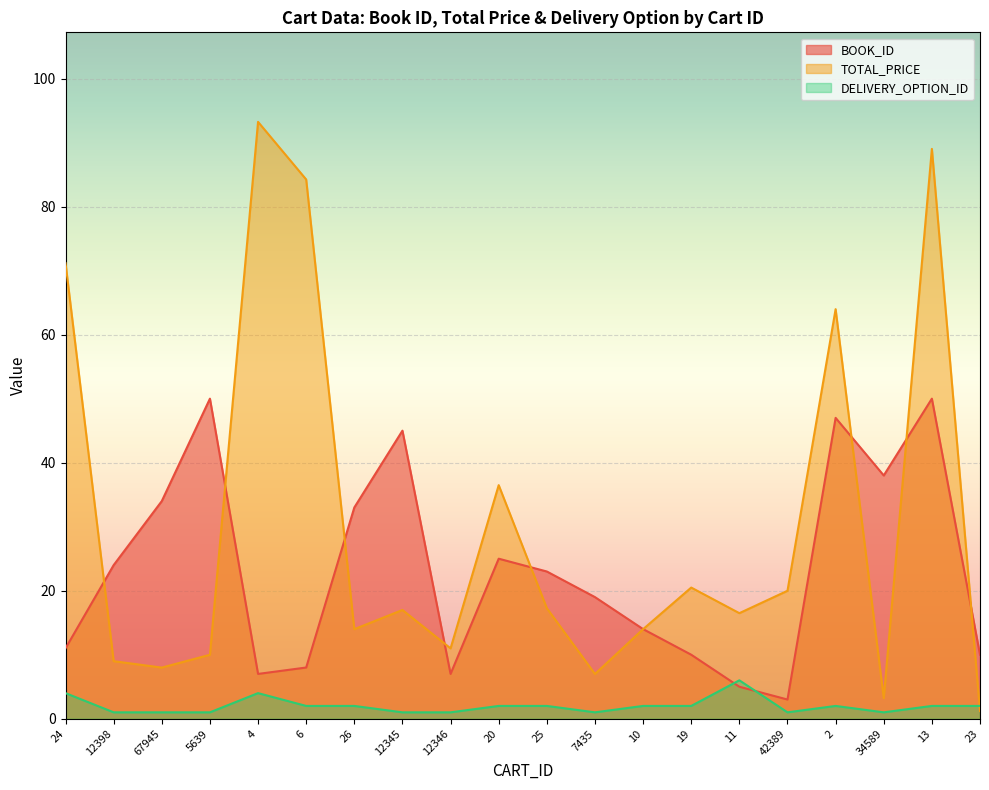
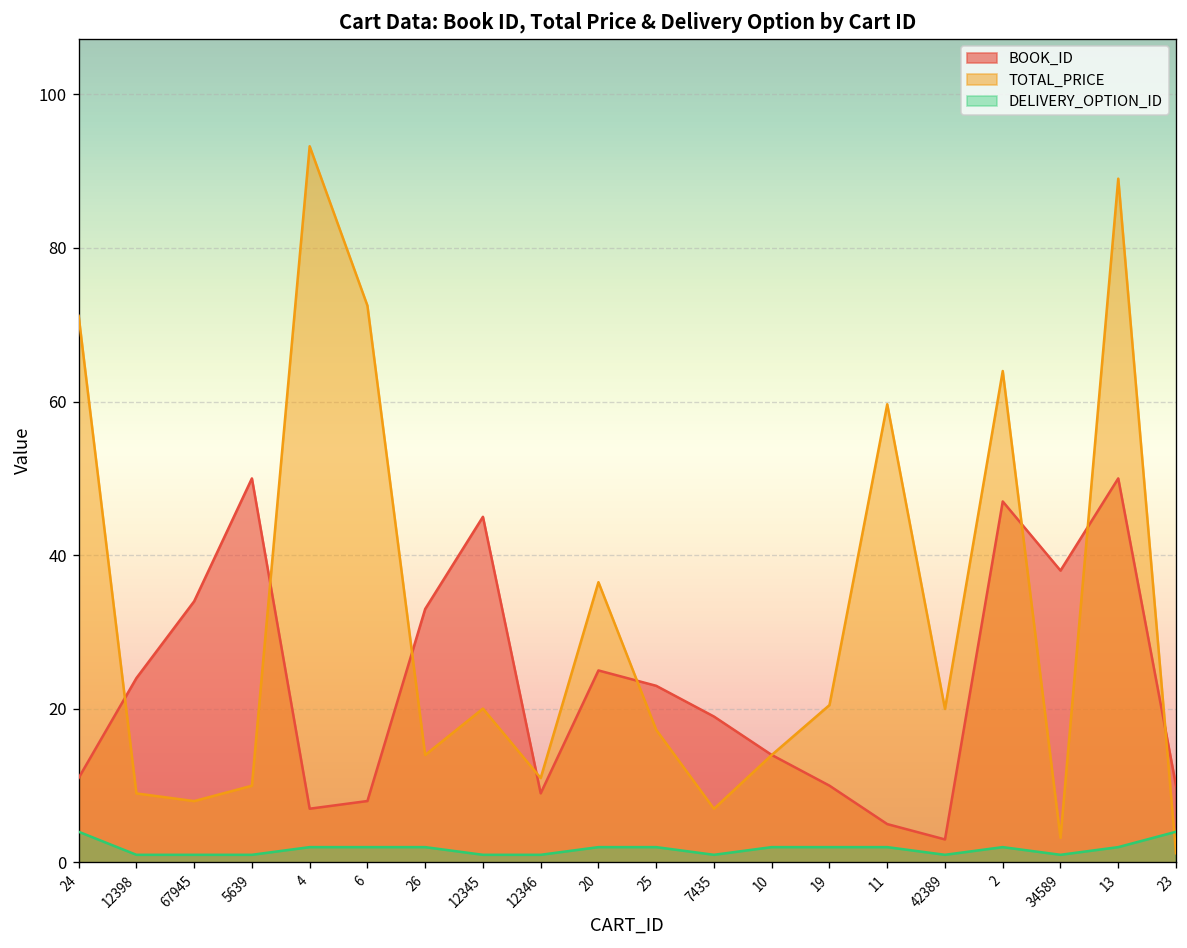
DELIVERY_OPTION_ID, 4: 4 -> 2
TOTAL_PRICE, 6: 84 -> 72
TOTAL_PRICE, 12345: 17 -> 20
BOOK_ID, 12346: 7 -> 9
TOTAL_PRICE, 11: 16 -> 60
DELIVERY_OPTION_ID, 11: 6 -> 2
DELIVERY_OPTION_ID, 23: 2 -> 4
